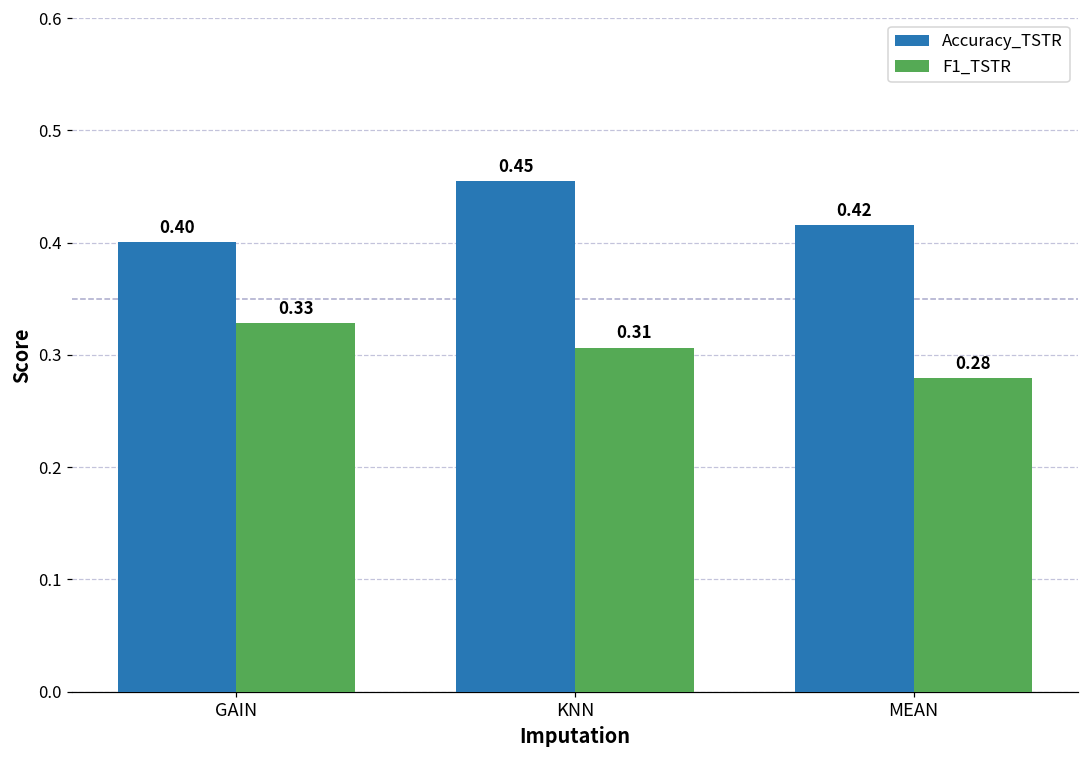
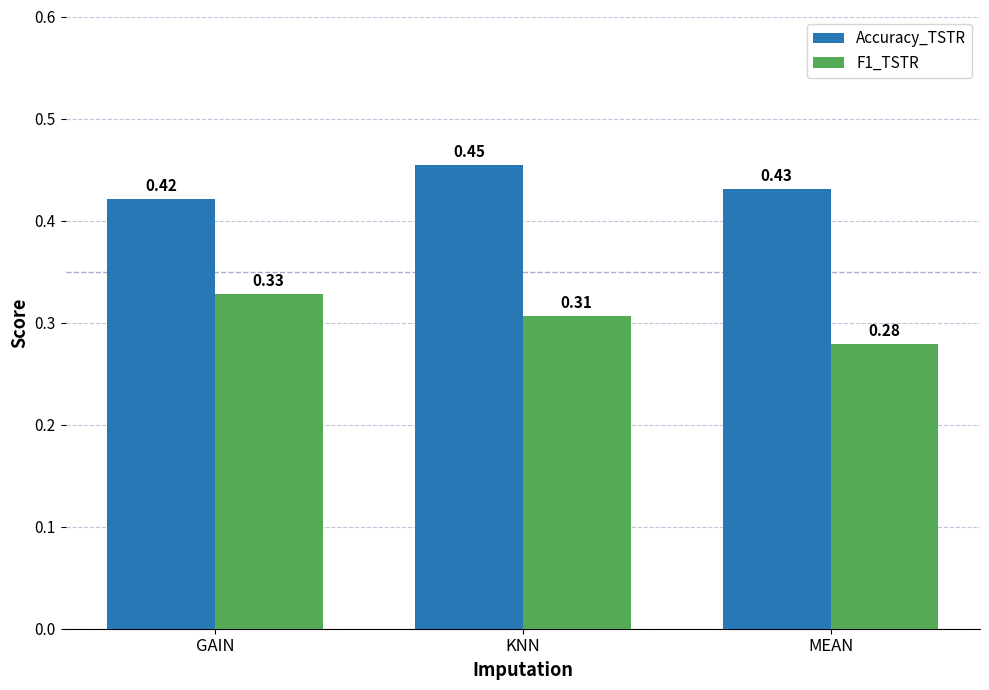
Accuracy_TSTR, GAIN: 0.40 -> 0.42
Accuracy_TSTR, MEAN: 0.42 -> 0.43
